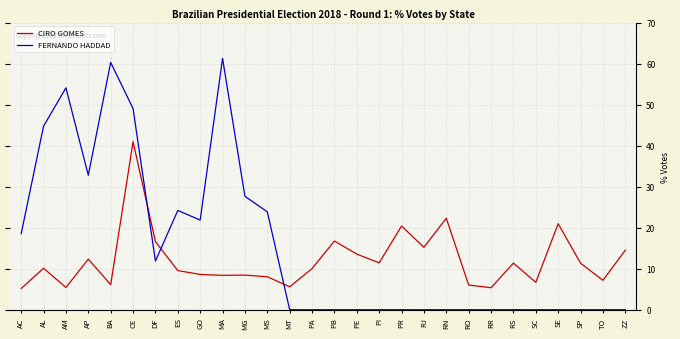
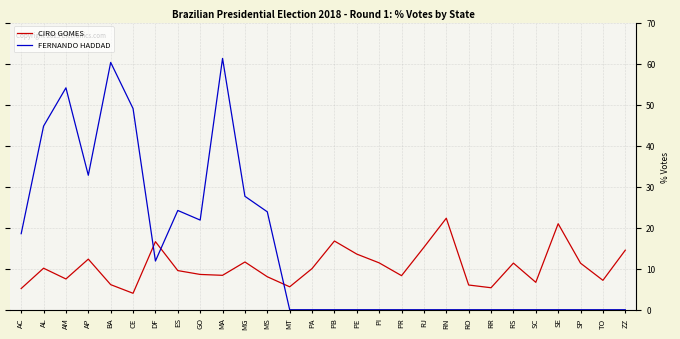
CIRO GOMES, AM: 5 -> 7
CIRO GOMES, CE: 41 -> 4
CIRO GOMES, MG: 8 -> 12
CIRO GOMES, PR: 20 -> 8
